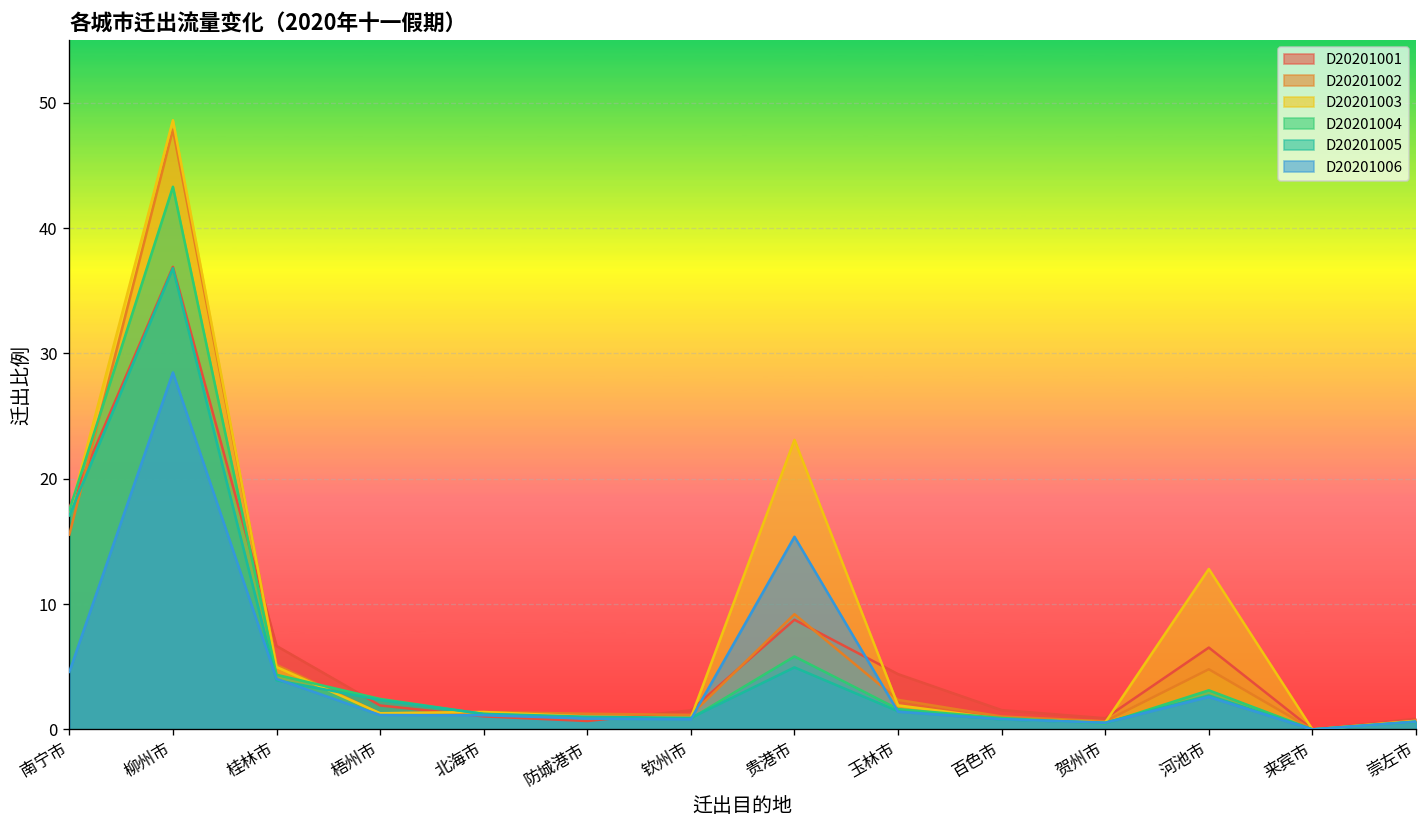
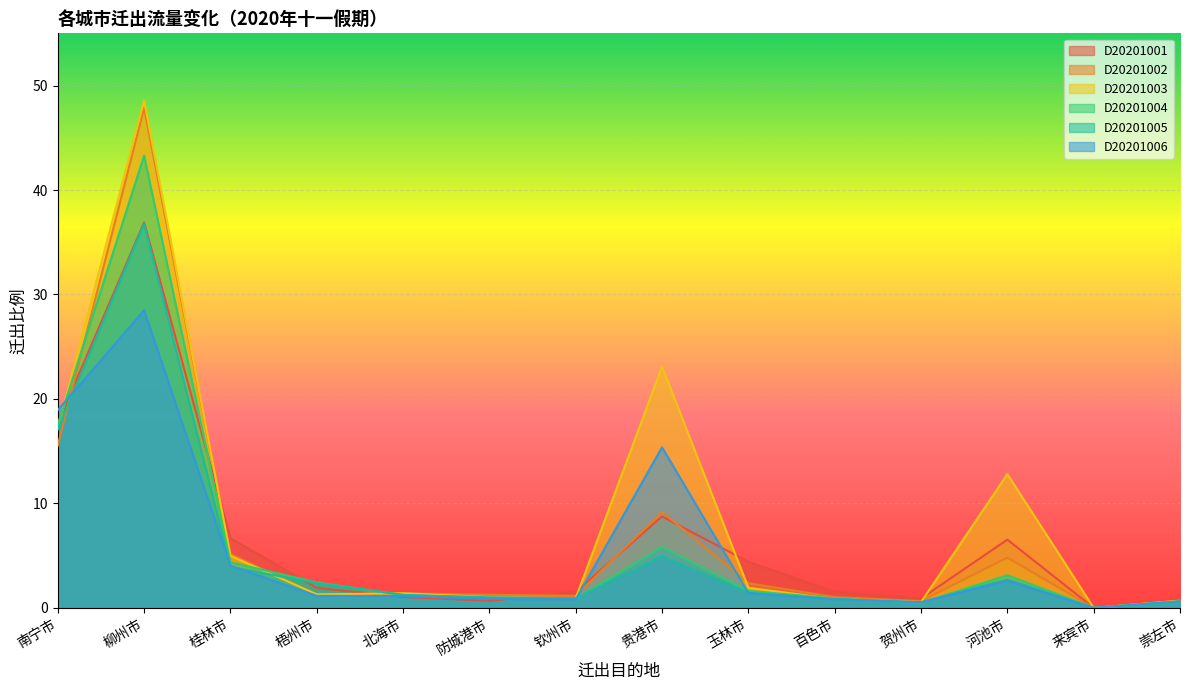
D20201006, 南宁市: 4.6 -> 18.9
